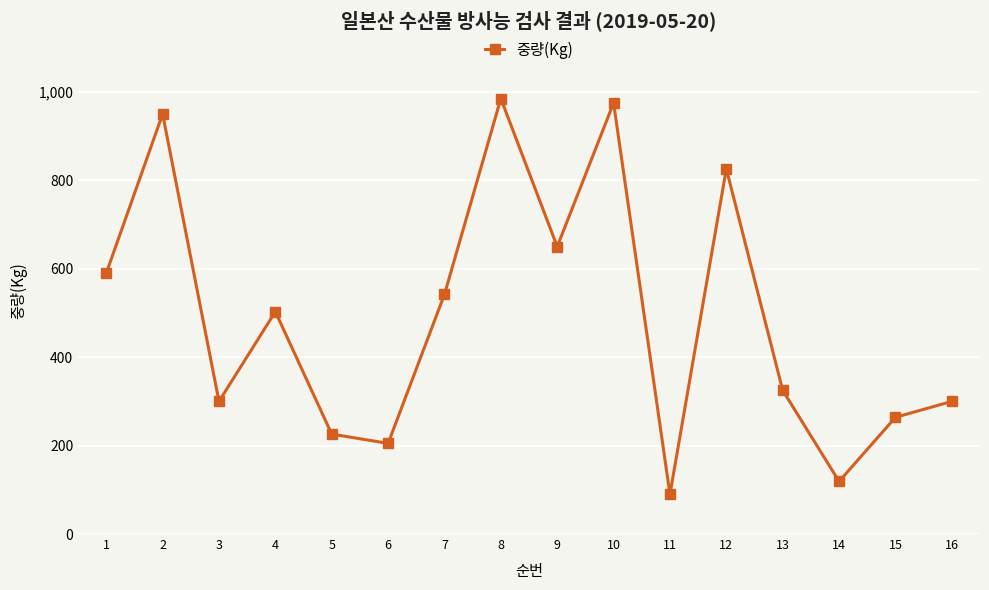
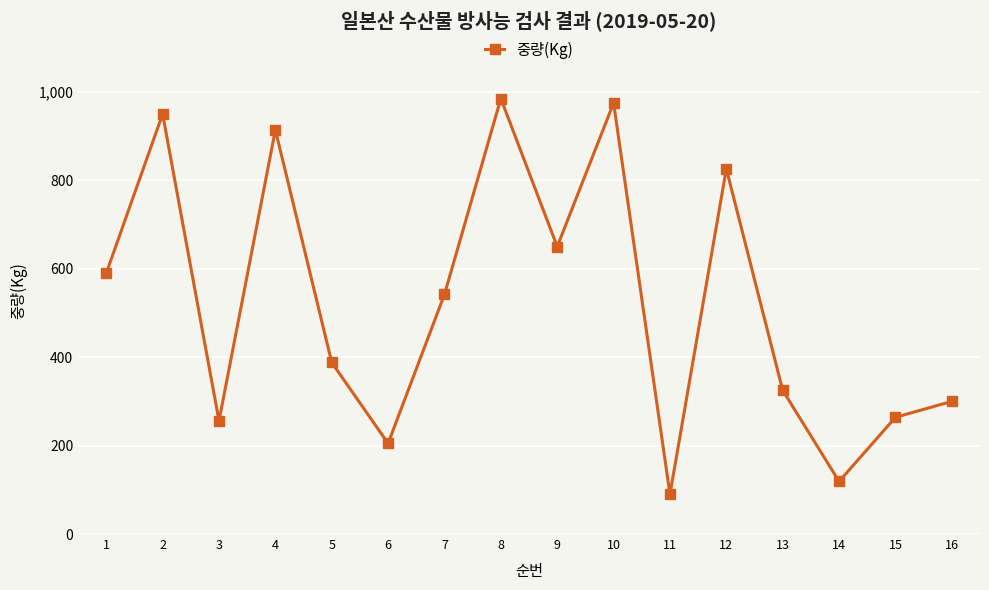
3: 300 -> 260
4: 500 -> 910
5: 230 -> 390
